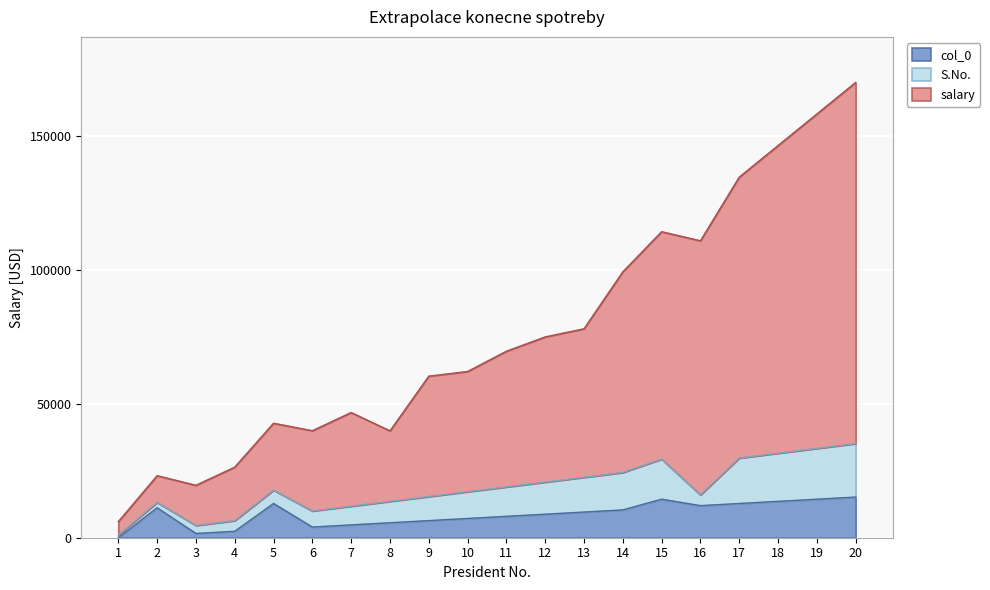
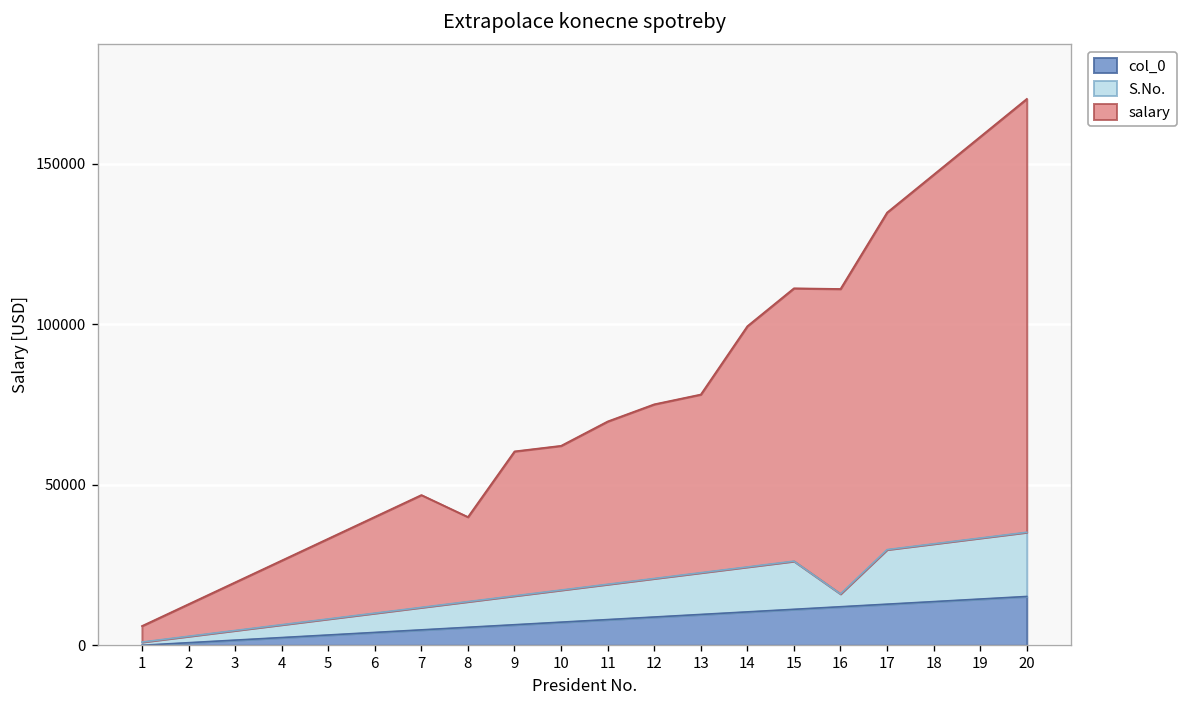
col_0, 2: 11000 -> 1000
col_0, 5: 13000 -> 3000
col_0, 15: 14000 -> 11000
